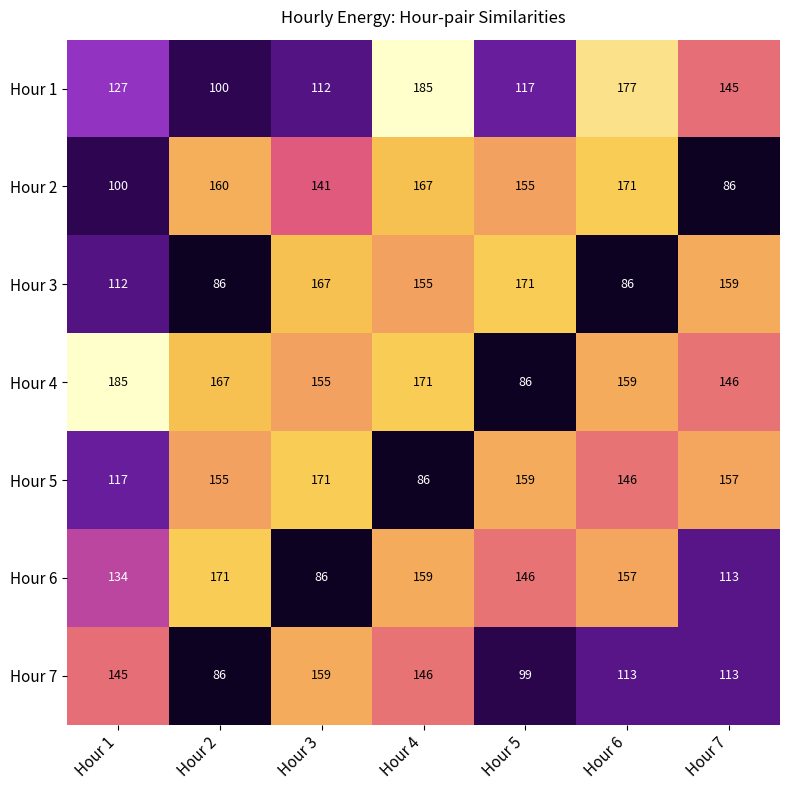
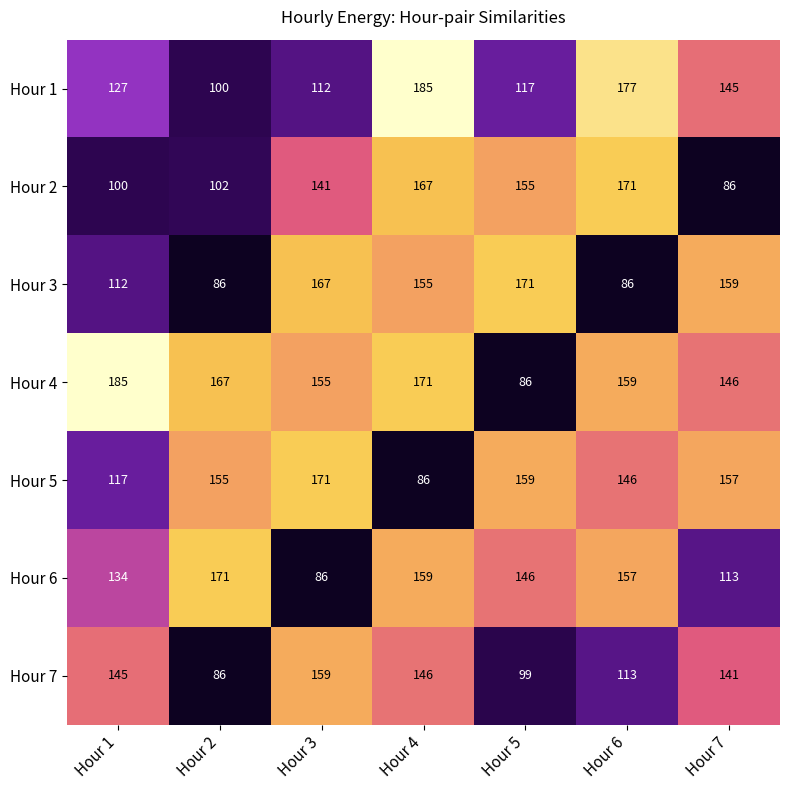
Hour 2, Hour 2: 160 -> 102
Hour 7, Hour 7: 113 -> 141
